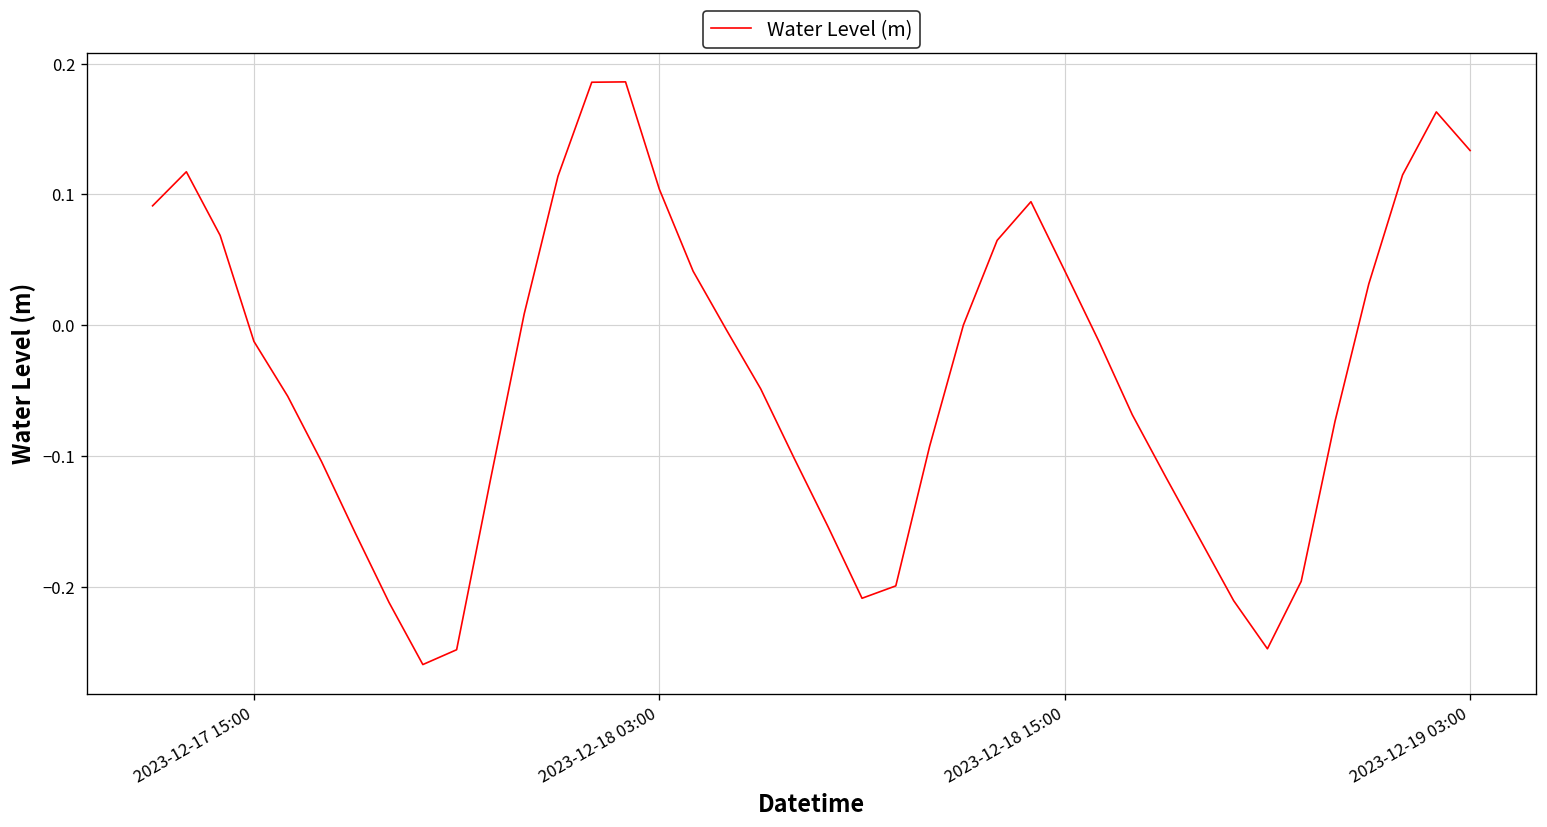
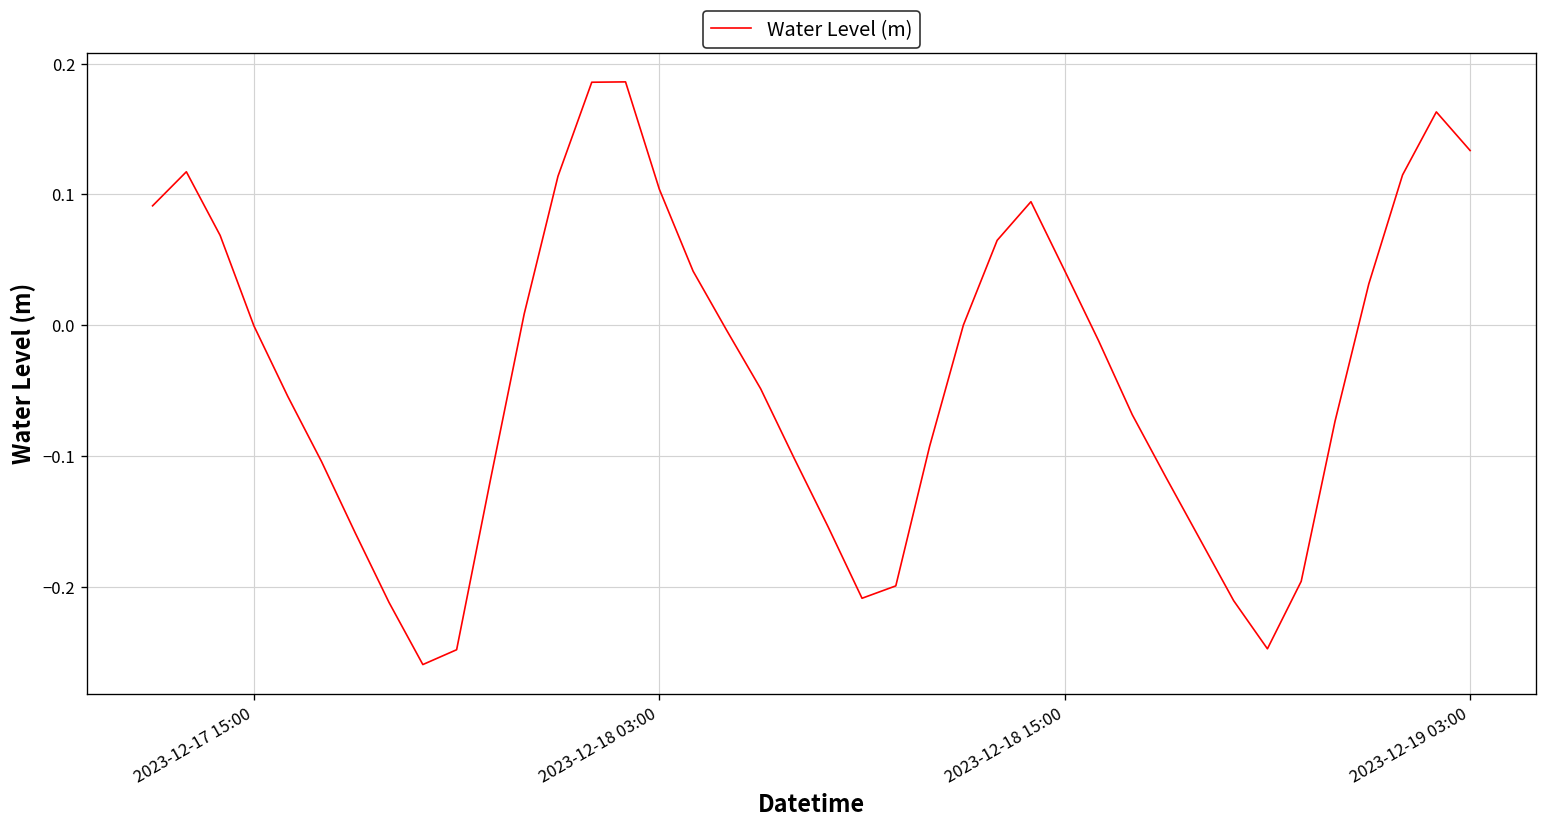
2023-12-17 15:00: -0.012 -> 0.000
